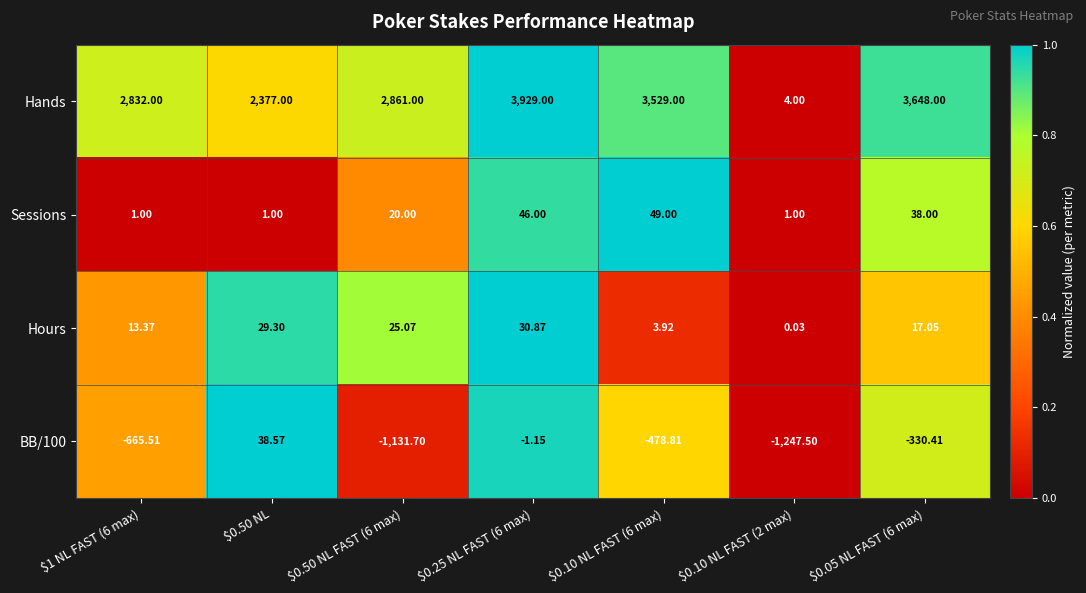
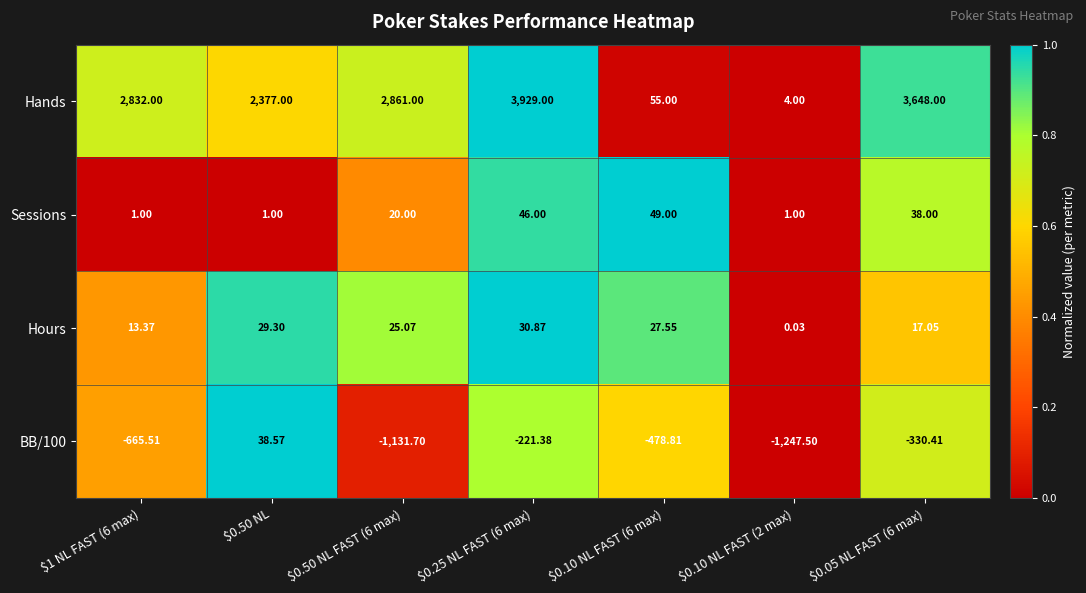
Hands, $0.10 NL FAST (6 max): 3,529.00 -> 55.00
Hours, $0.10 NL FAST (6 max): 3.92 -> 27.55
BB/100, $0.25 NL FAST (6 max): -1.15 -> -221.38
